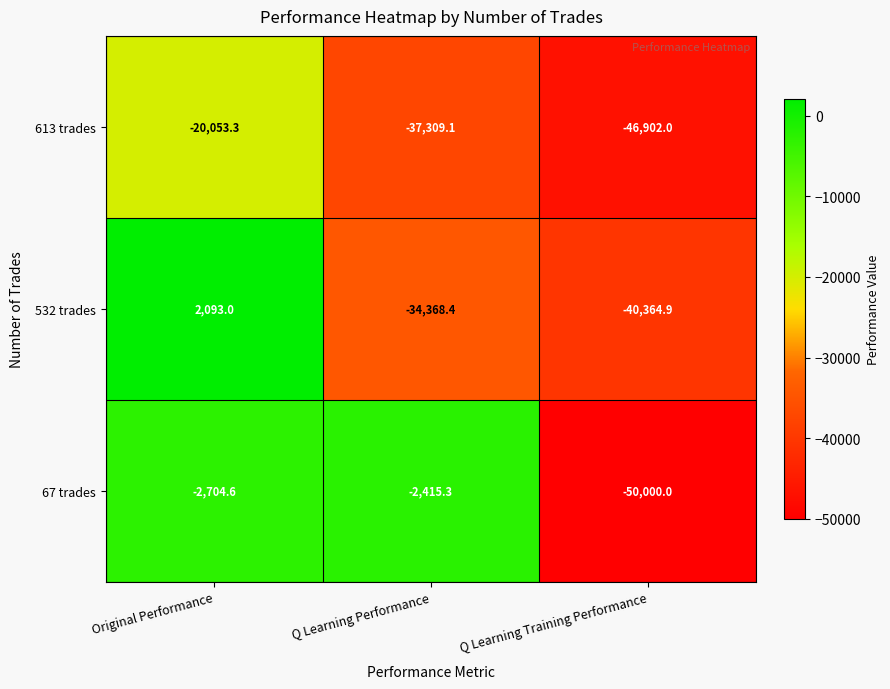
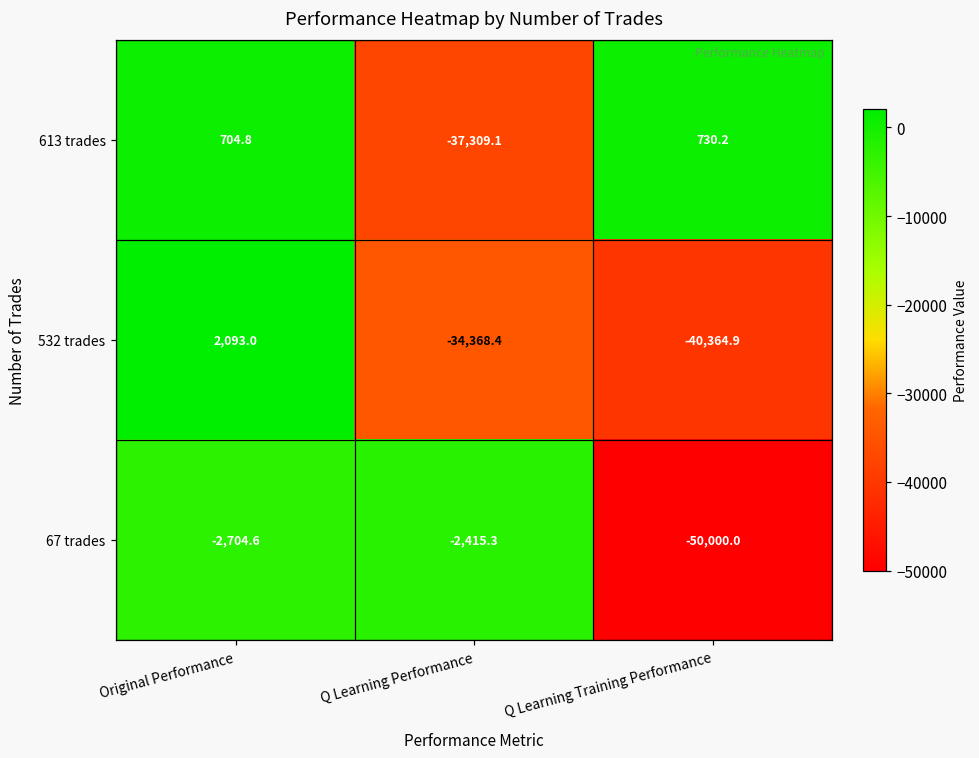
613 trades, Original Performance: -20,053.3 -> 704.8
613 trades, Q Learning Training Performance: -46,902.0 -> 730.2
